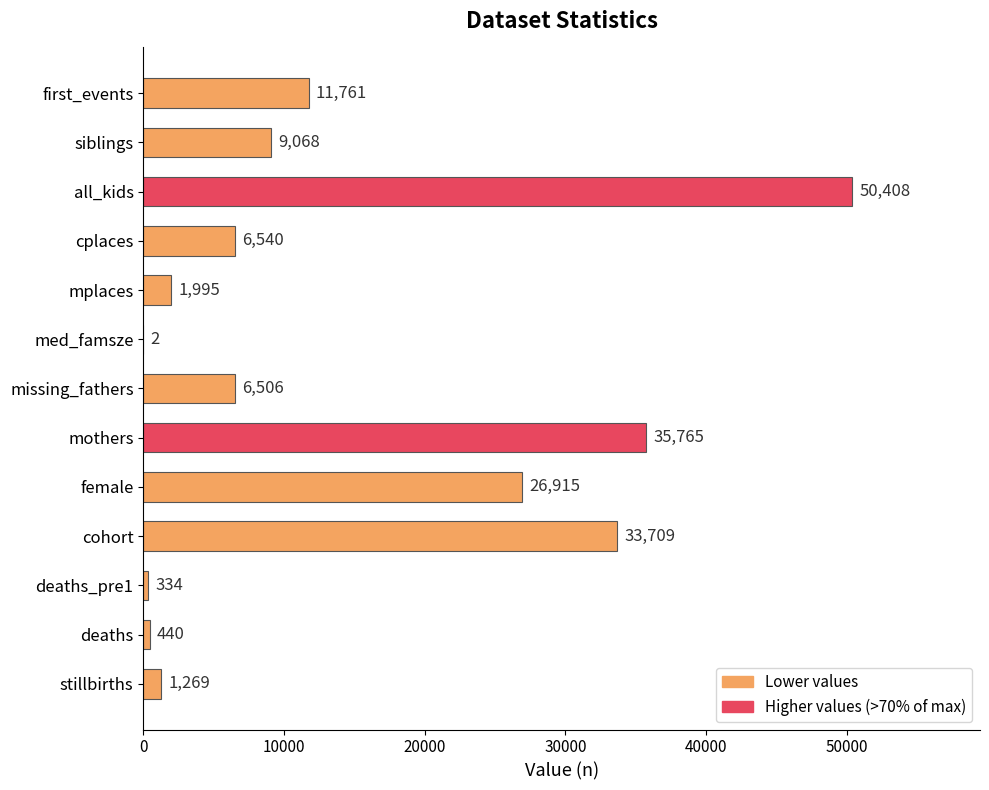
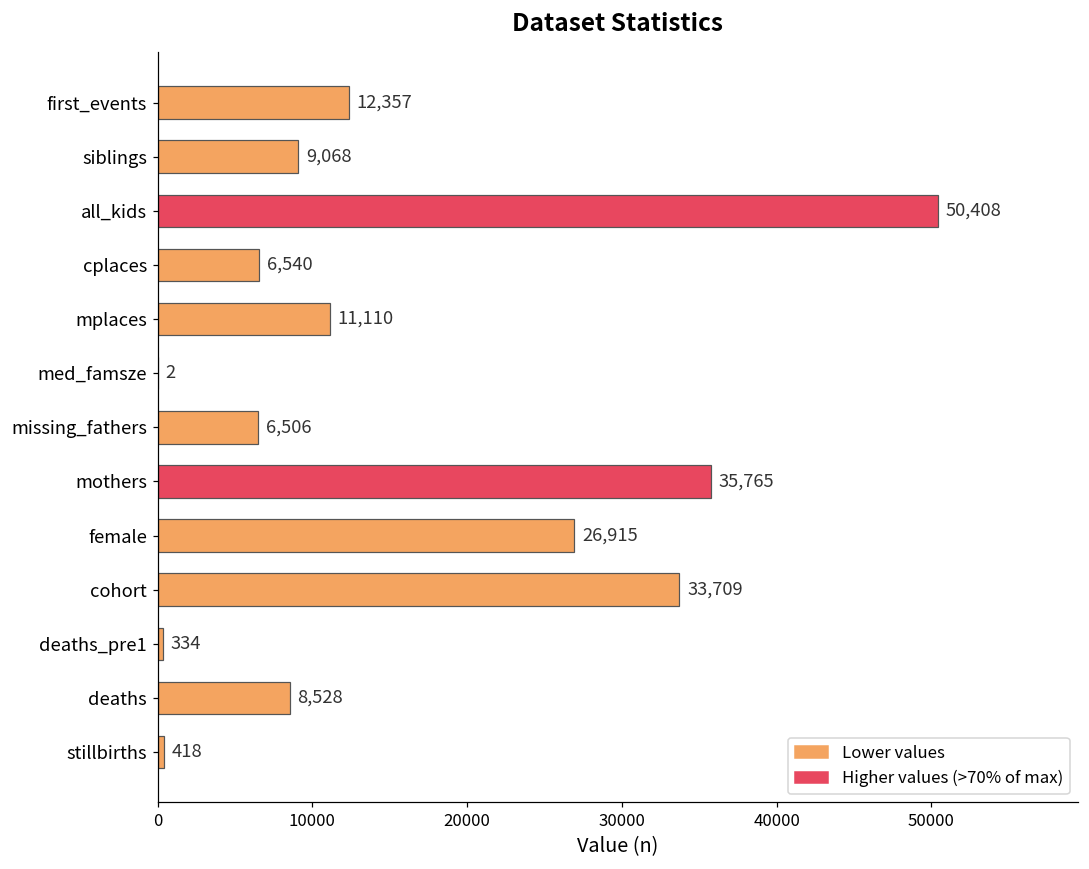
first_events: 11,761 -> 12,357
mplaces: 1,995 -> 11,110
deaths: 440 -> 8,528
stillbirths: 1,269 -> 418
